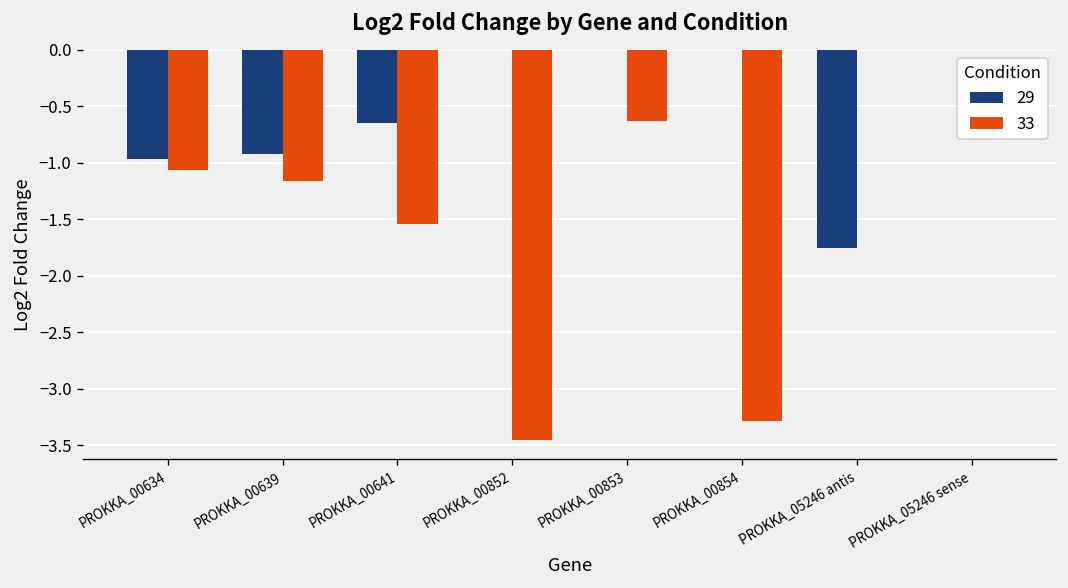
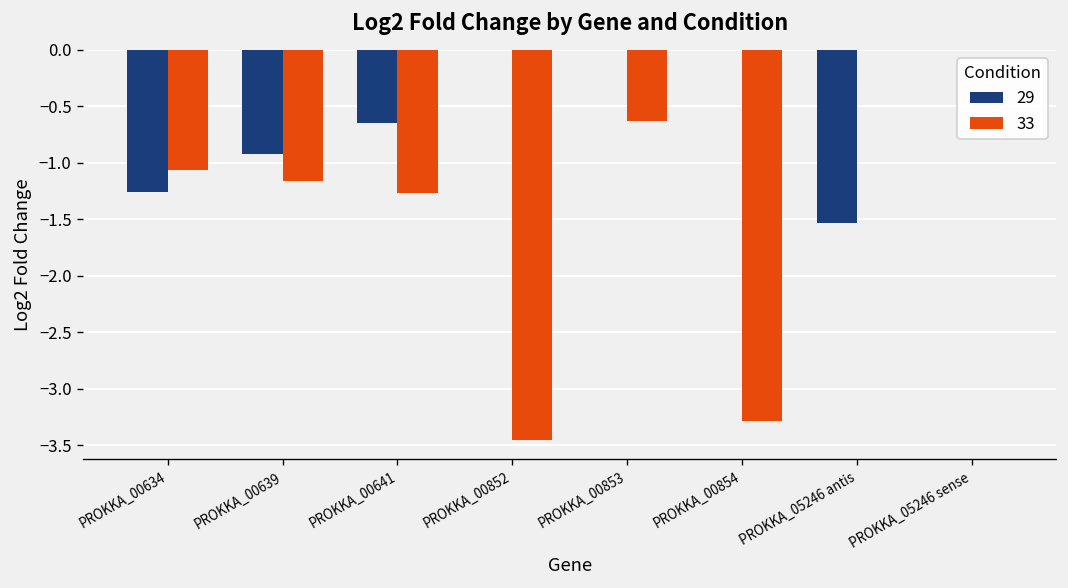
29, PROKKA_00634: -1.0 -> -1.3
33, PROKKA_00641: -1.5 -> -1.3
29, PROKKA_05246 antis: -1.8 -> -1.5
